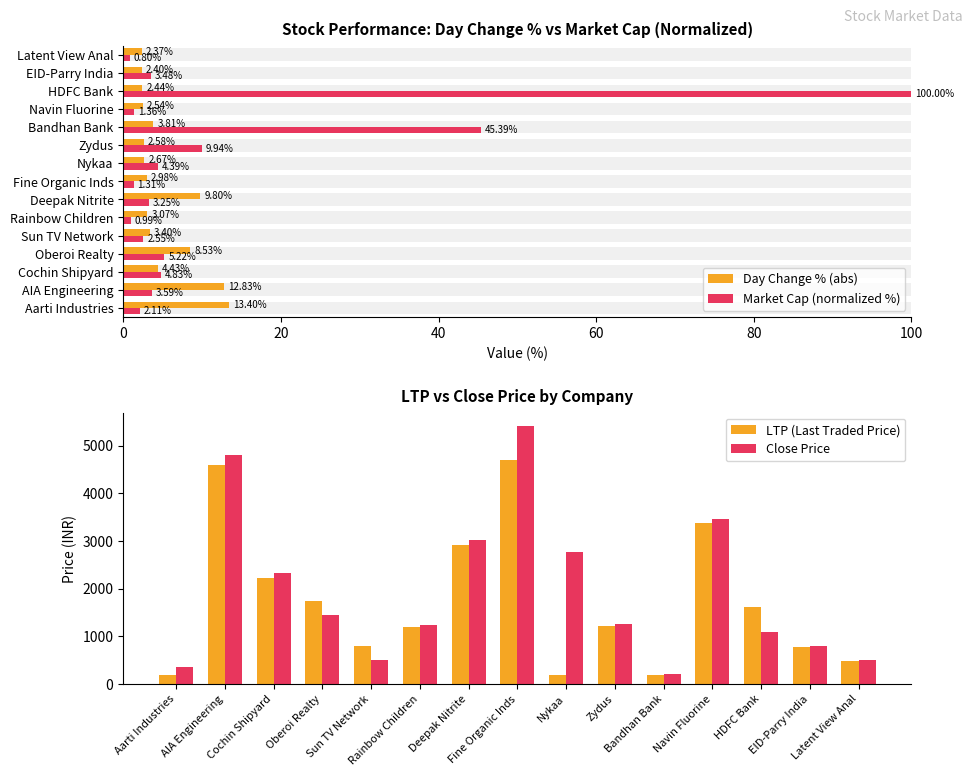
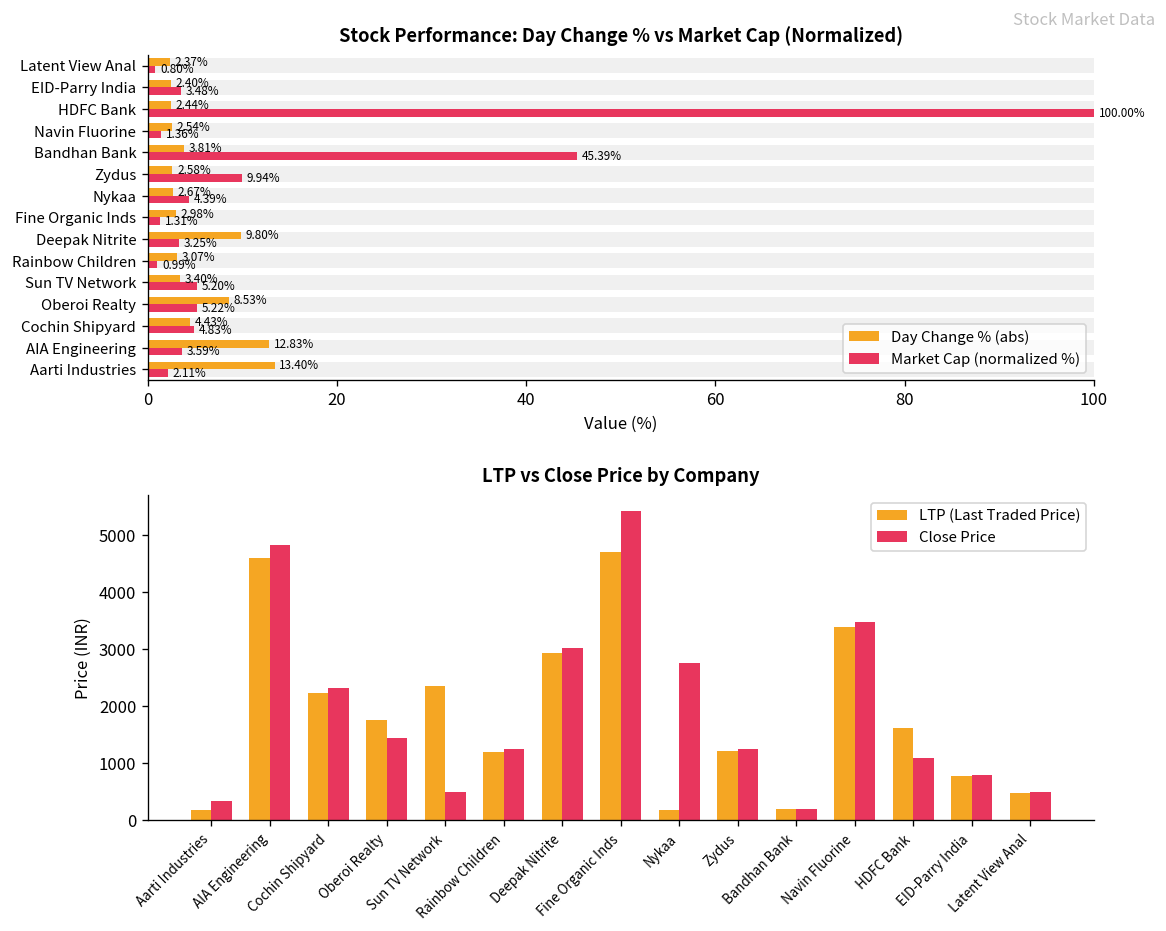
Stock Performance: Day Change % vs Market Cap (Normalized), Market Cap (normalized %), Sun TV Network: 2.55% -> 5.20%
LTP vs Close Price by Company, LTP (Last Traded Price), Sun TV Network: 800 -> 2300
